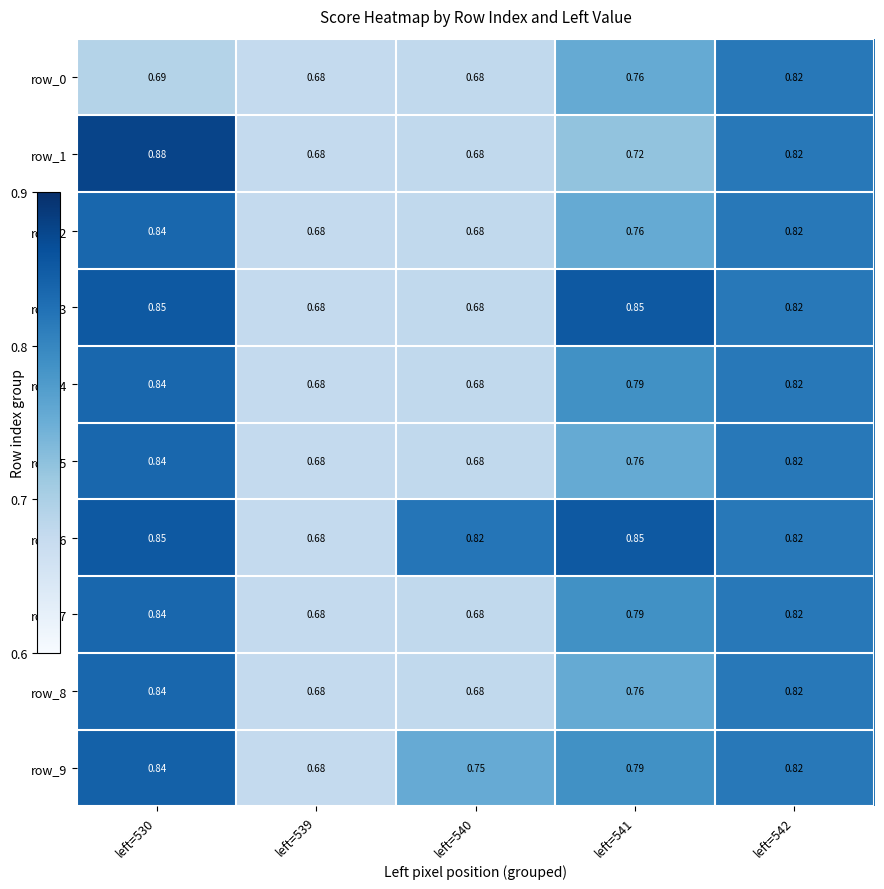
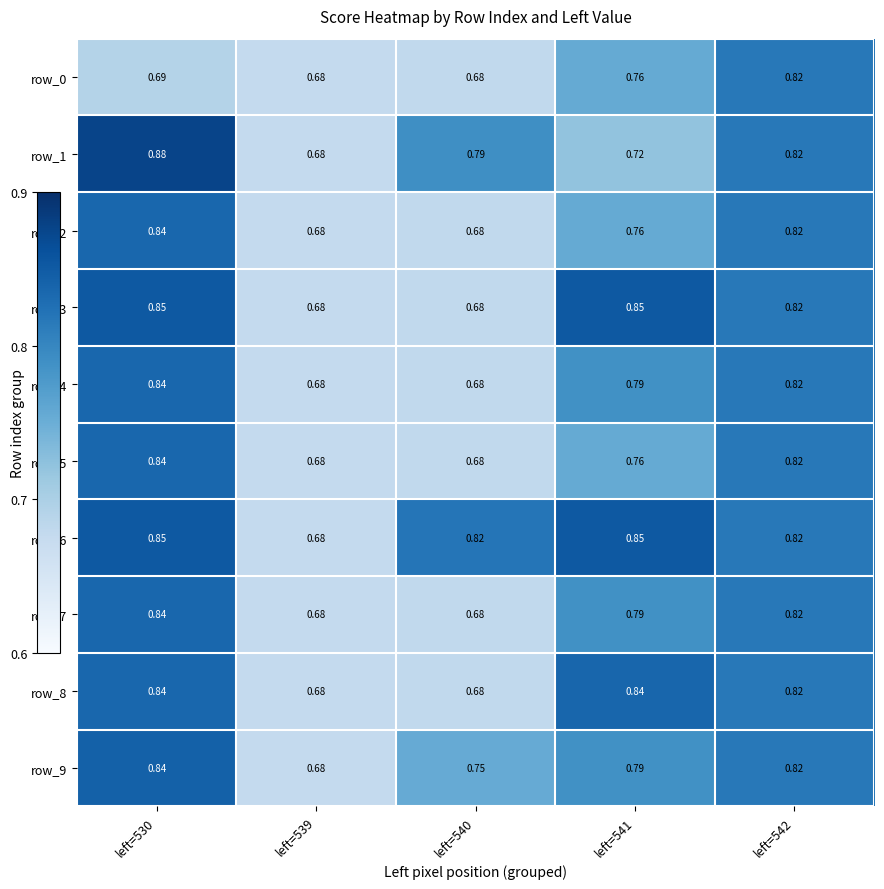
row_1, left=540: 0.68 -> 0.79
row_8, left=541: 0.76 -> 0.84
